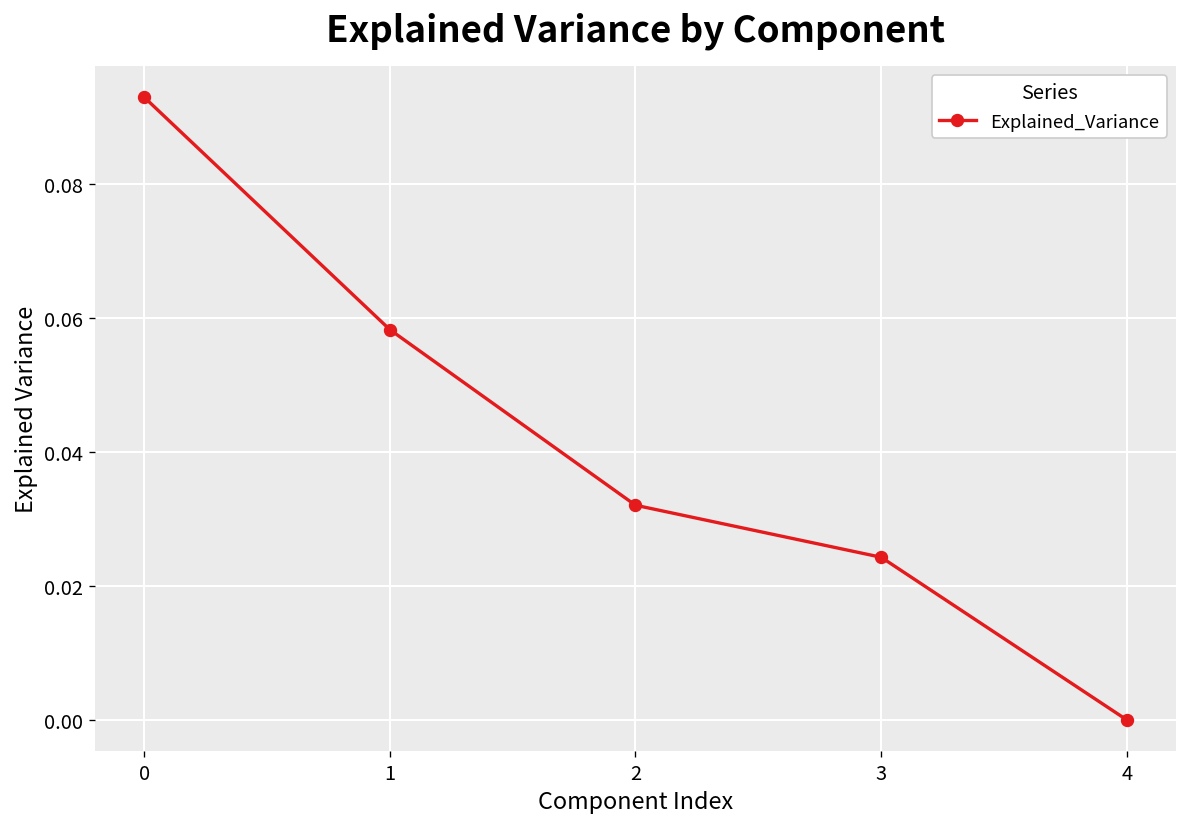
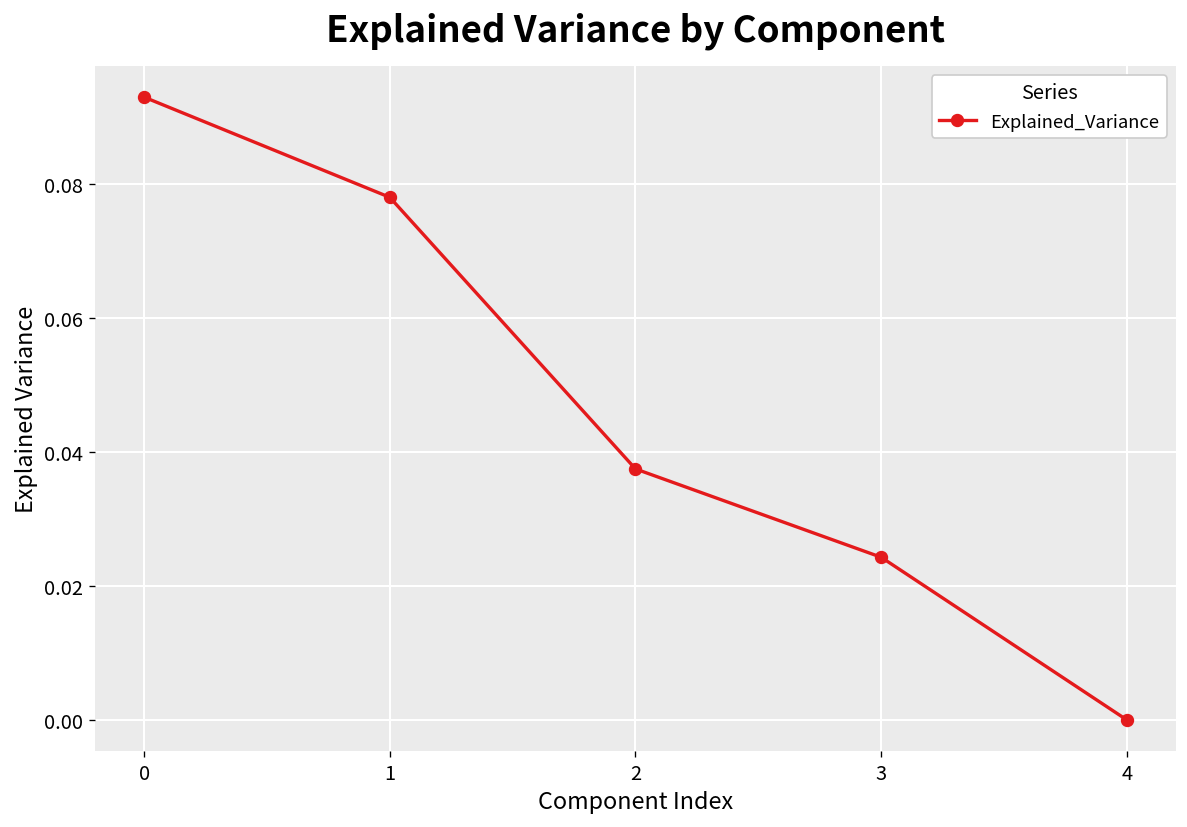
1: 0.058 -> 0.078
2: 0.032 -> 0.037
